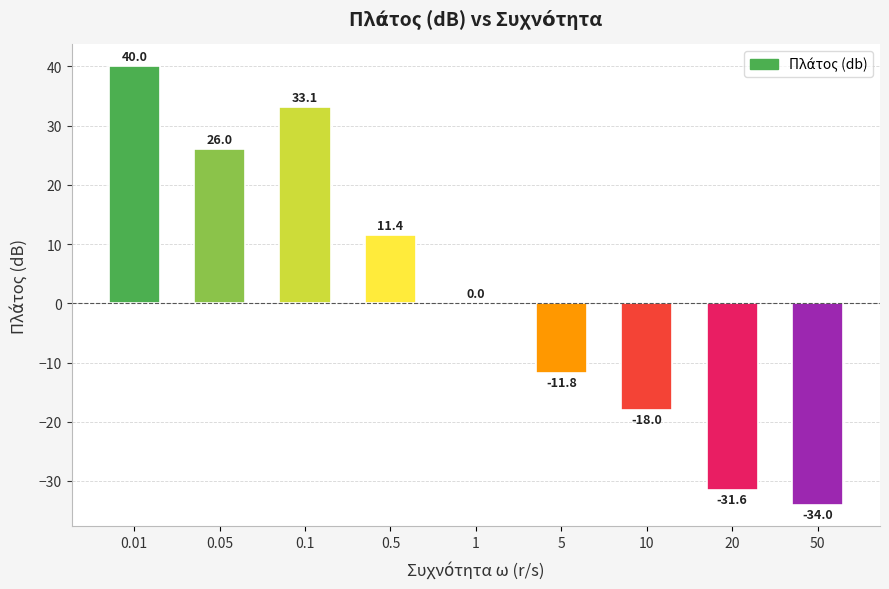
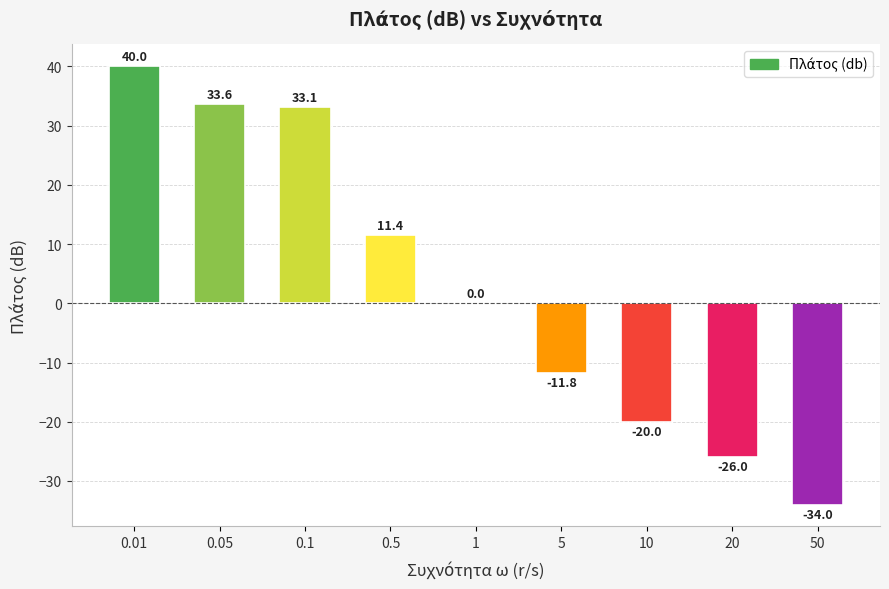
0.05: 26.0 -> 33.6
10: -18.0 -> -20.0
20: -31.6 -> -26.0
